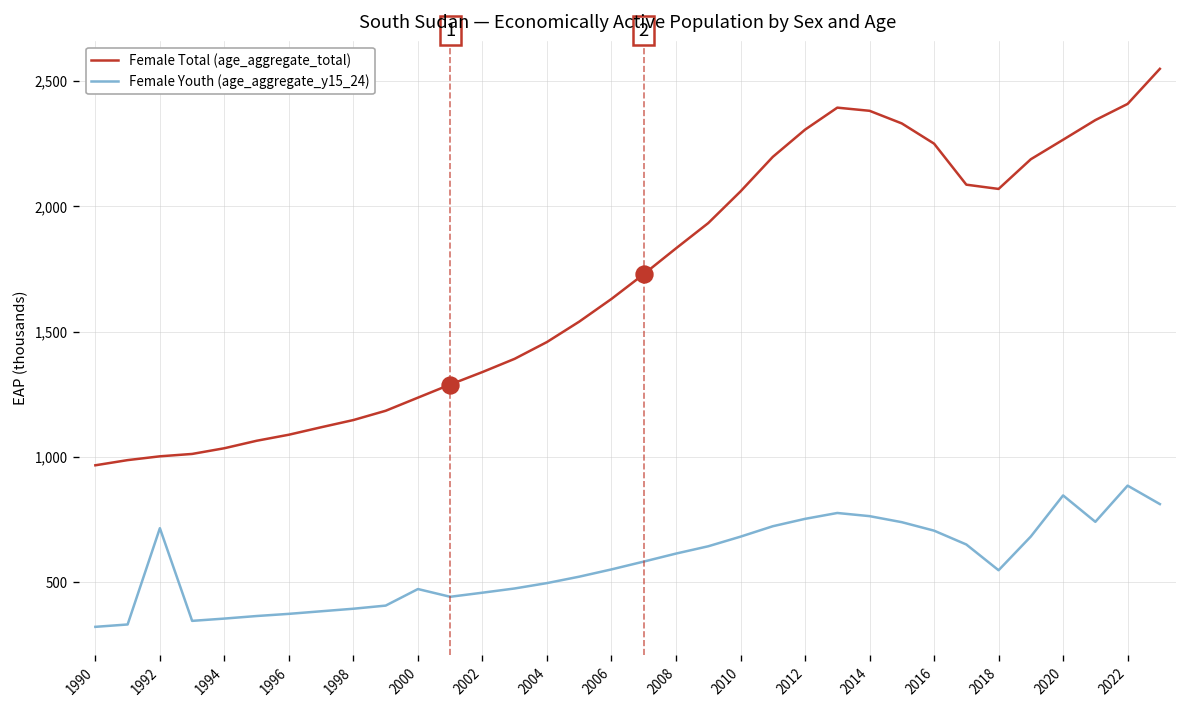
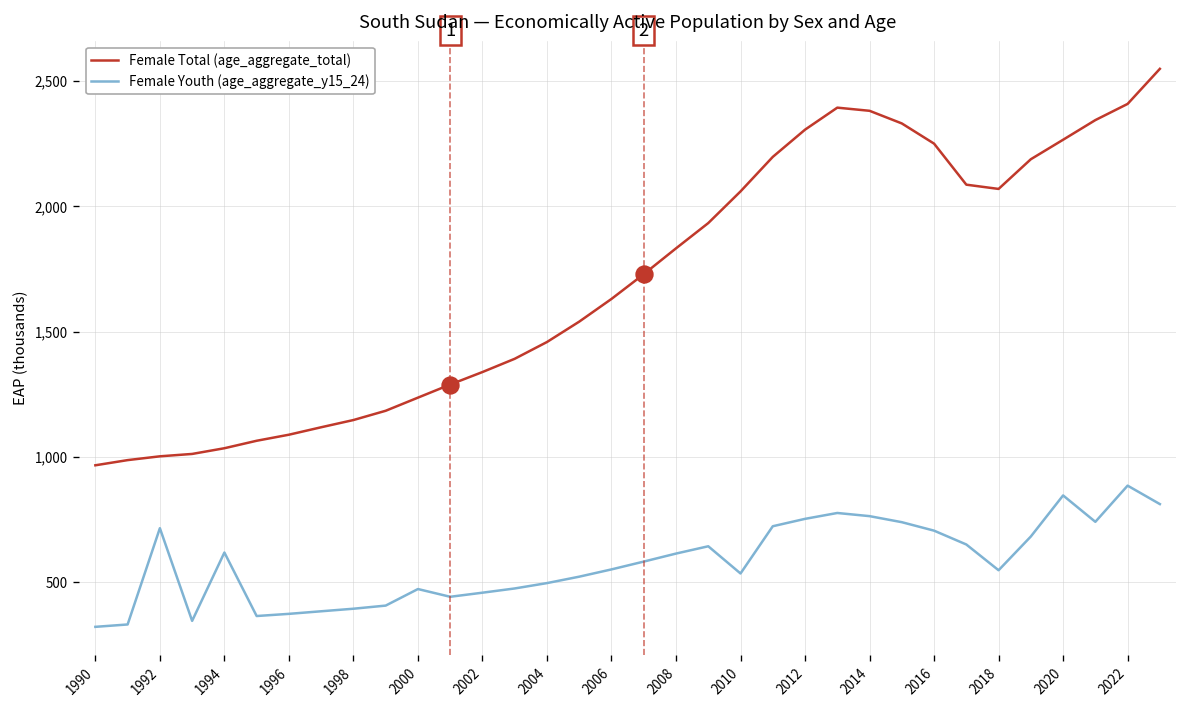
Female Youth (age_aggregate_y15_24), 1994: 360 -> 620
Female Youth (age_aggregate_y15_24), 2010: 680 -> 540
